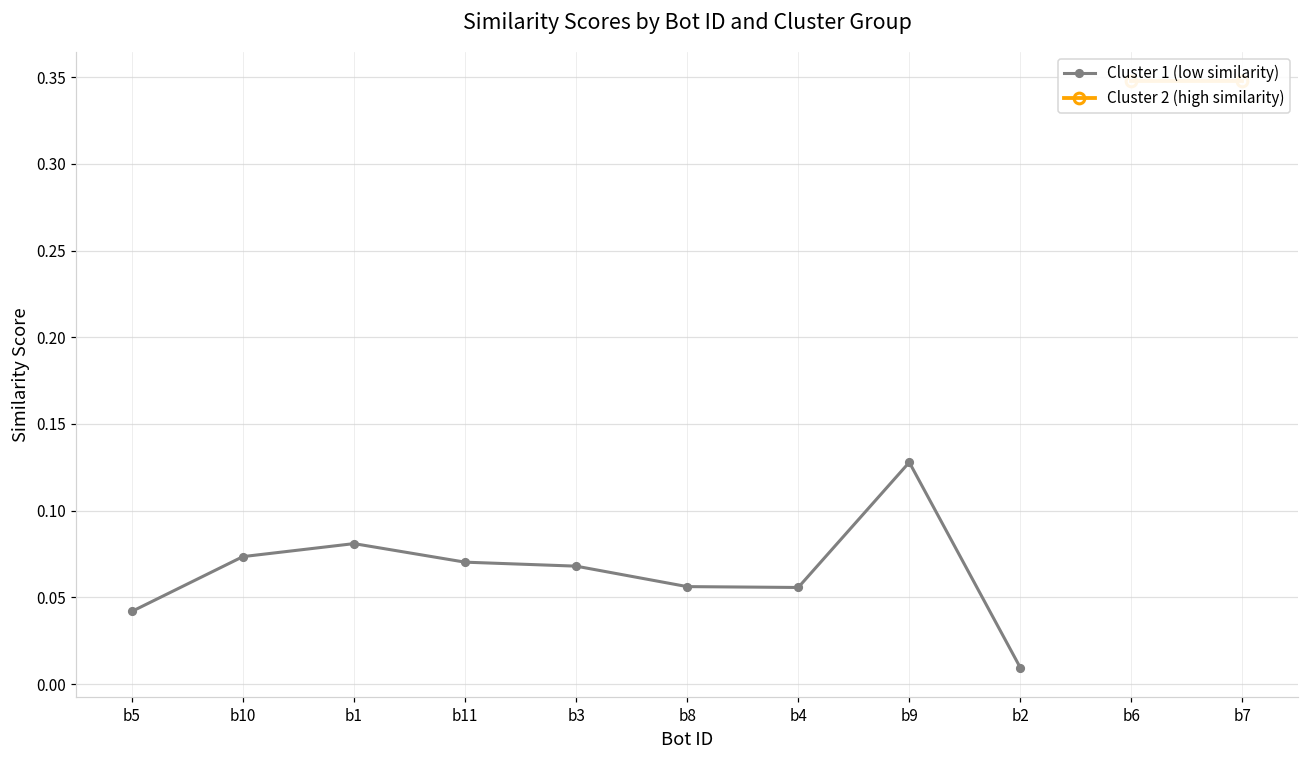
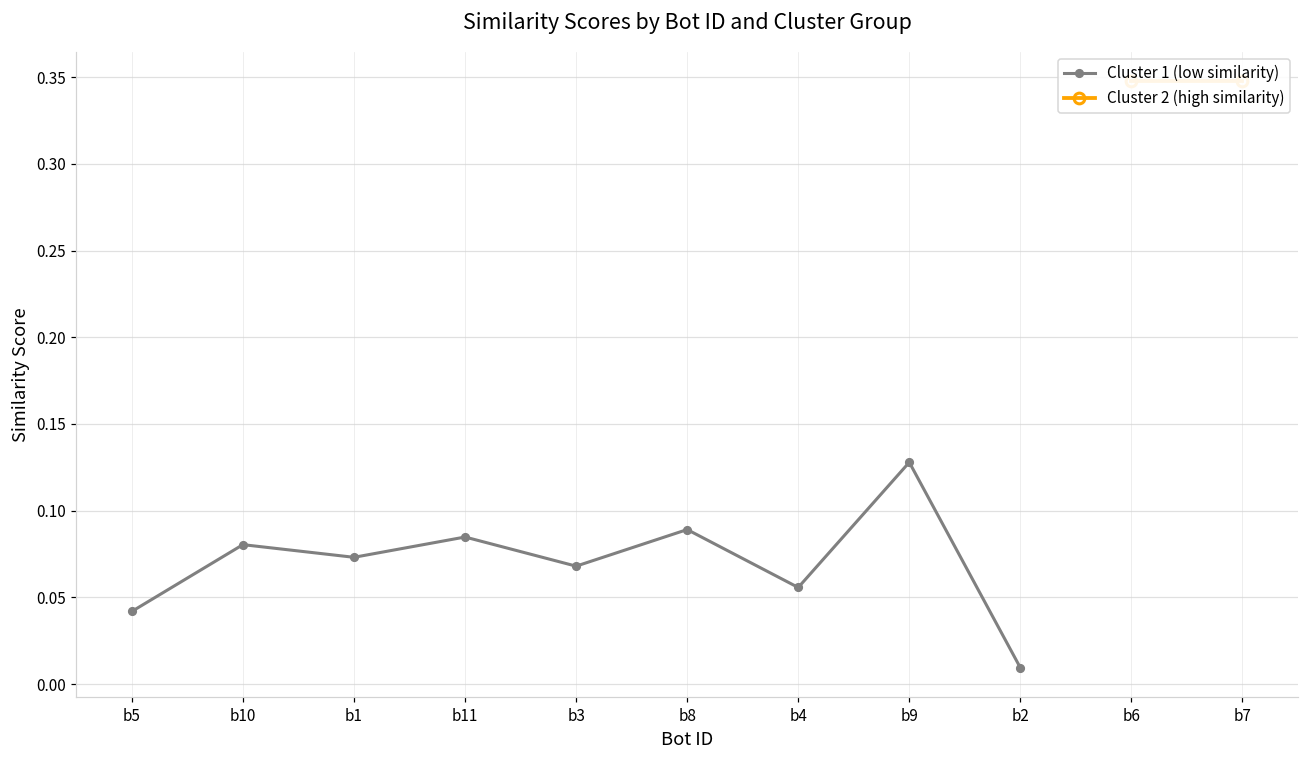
Cluster 1 (low similarity), b10: 0.074 -> 0.080
Cluster 1 (low similarity), b1: 0.081 -> 0.073
Cluster 1 (low similarity), b11: 0.070 -> 0.085
Cluster 1 (low similarity), b8: 0.056 -> 0.089
